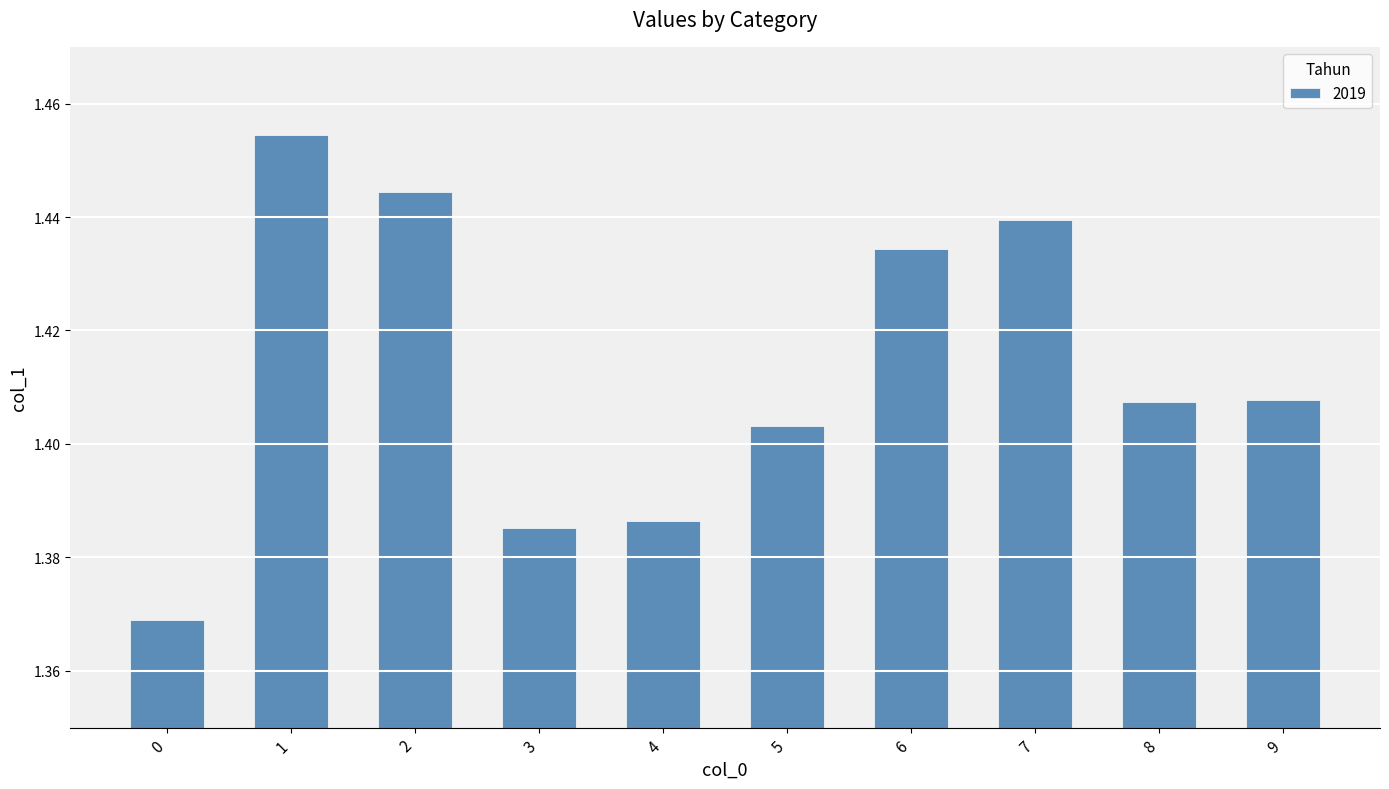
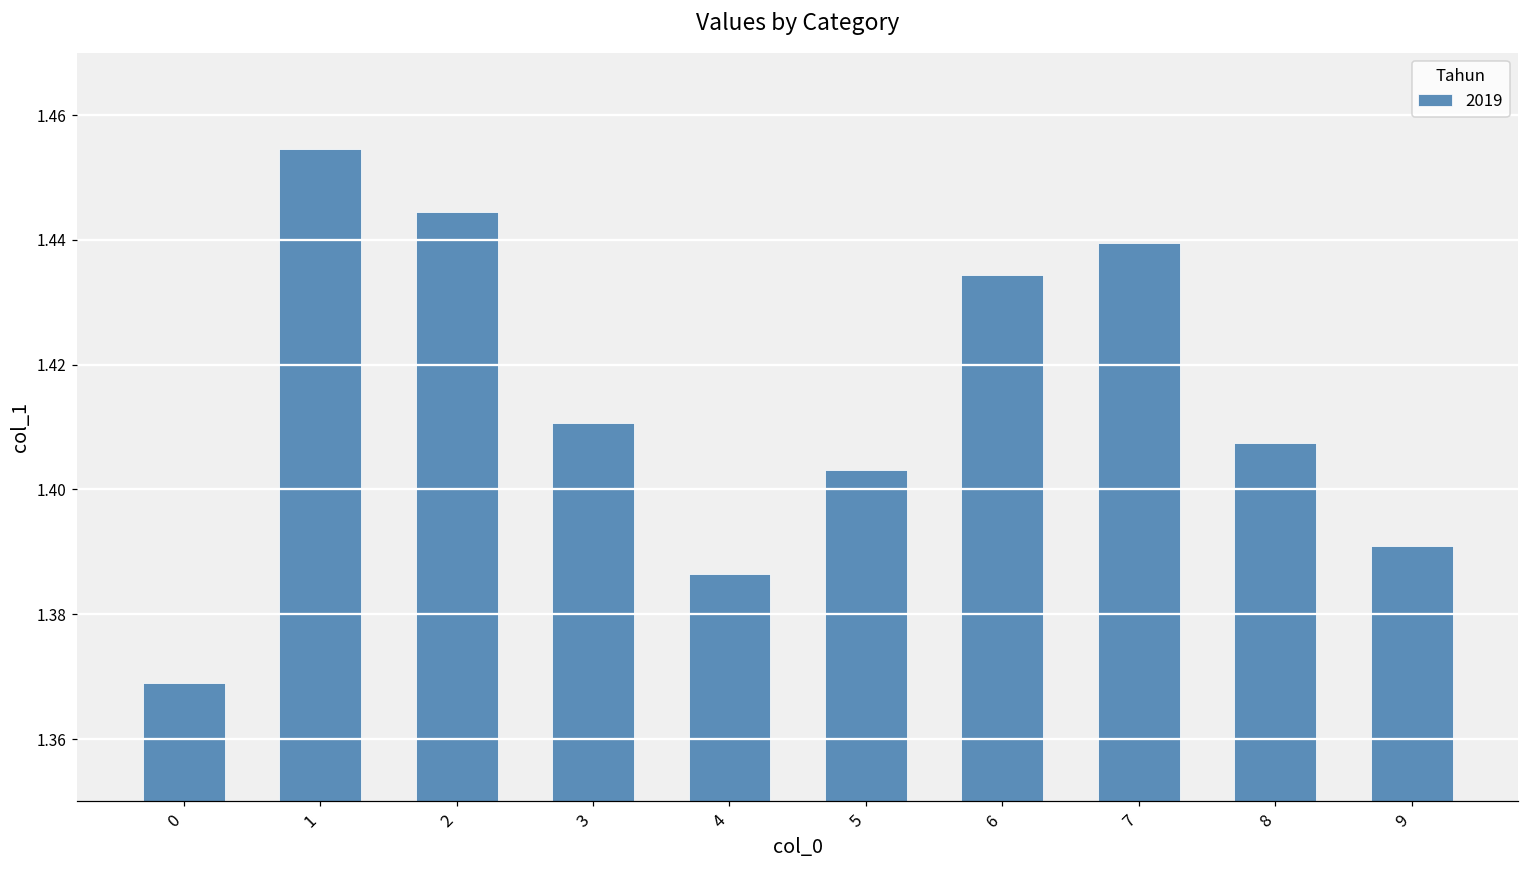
3: 1.385 -> 1.411
9: 1.408 -> 1.391
